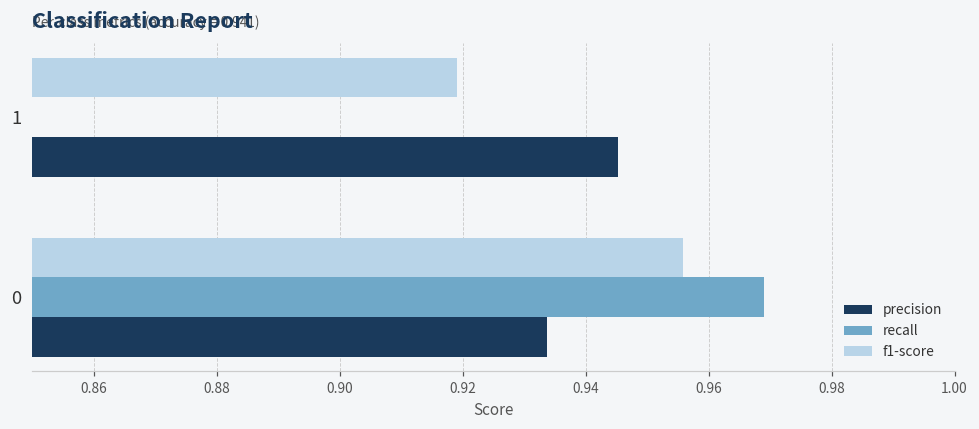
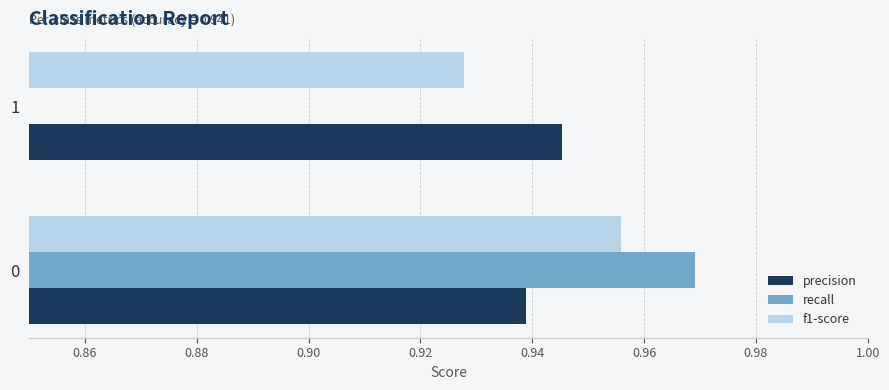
f1-score, 1: 0.919 -> 0.928
precision, 0: 0.934 -> 0.939
